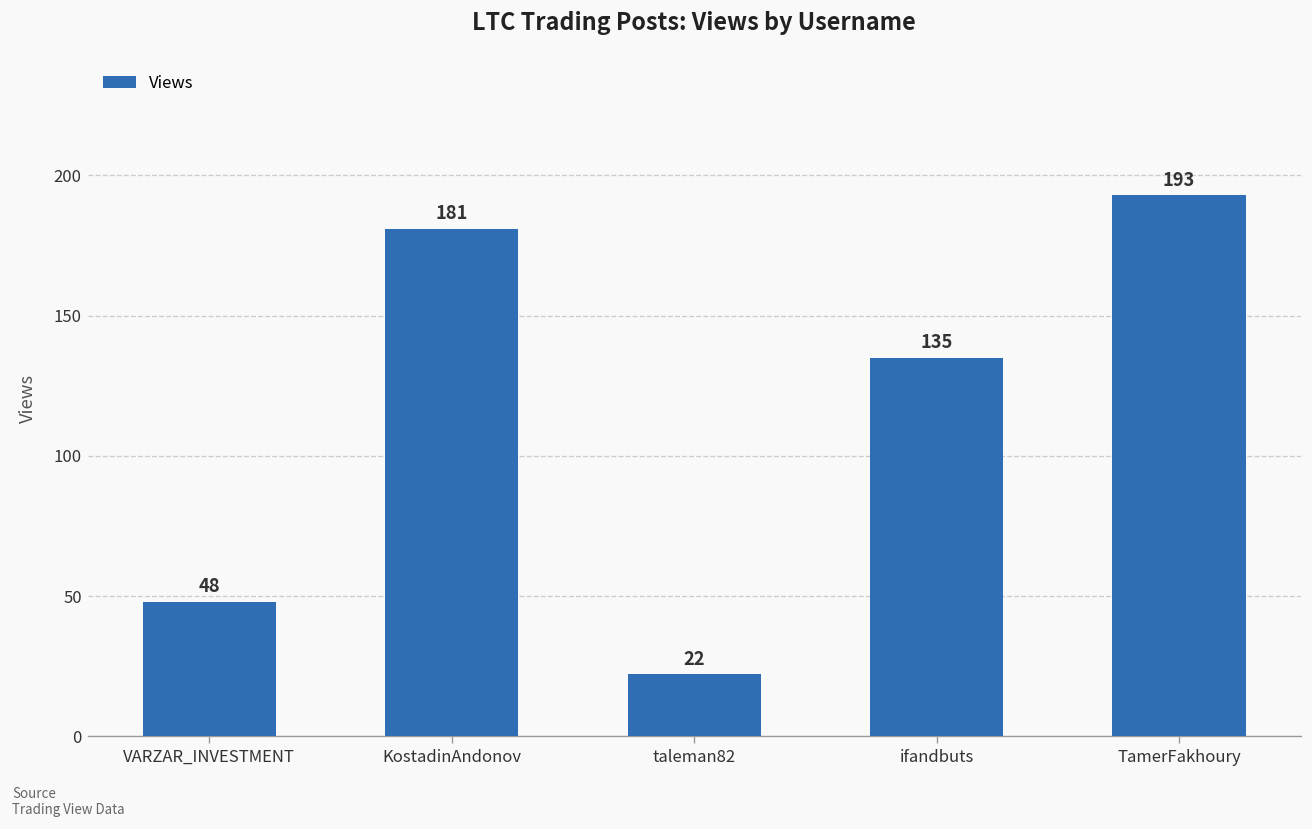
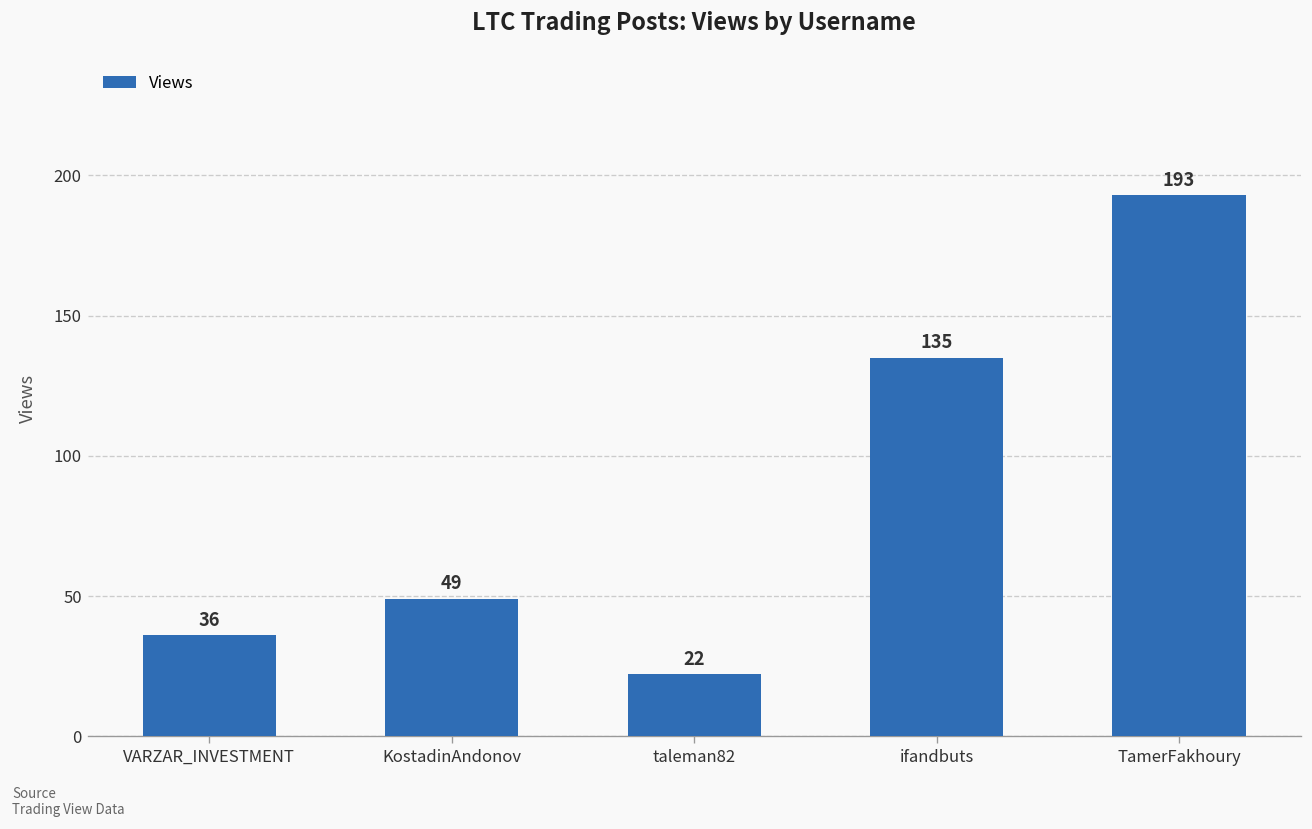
VARZAR_INVESTMENT: 48 -> 36
KostadinAndonov: 181 -> 49
